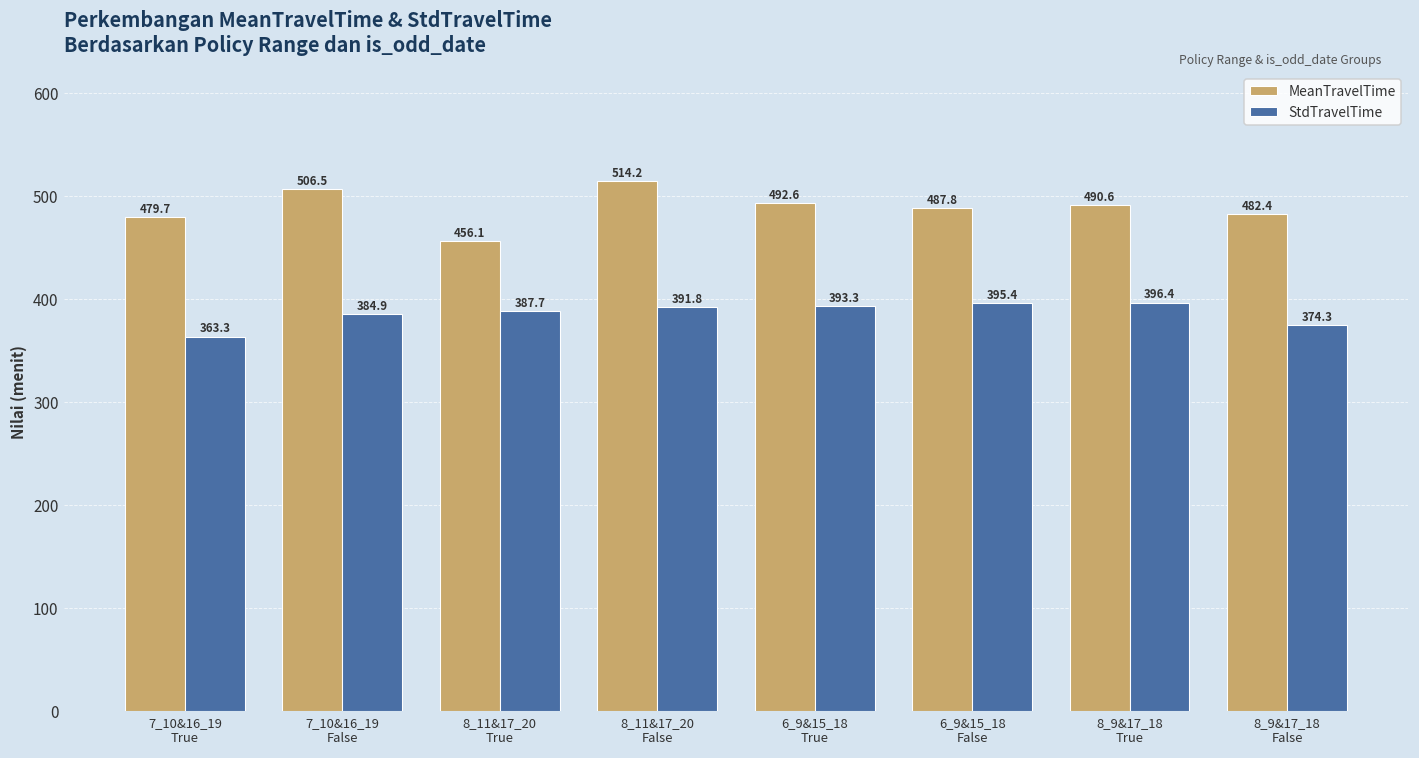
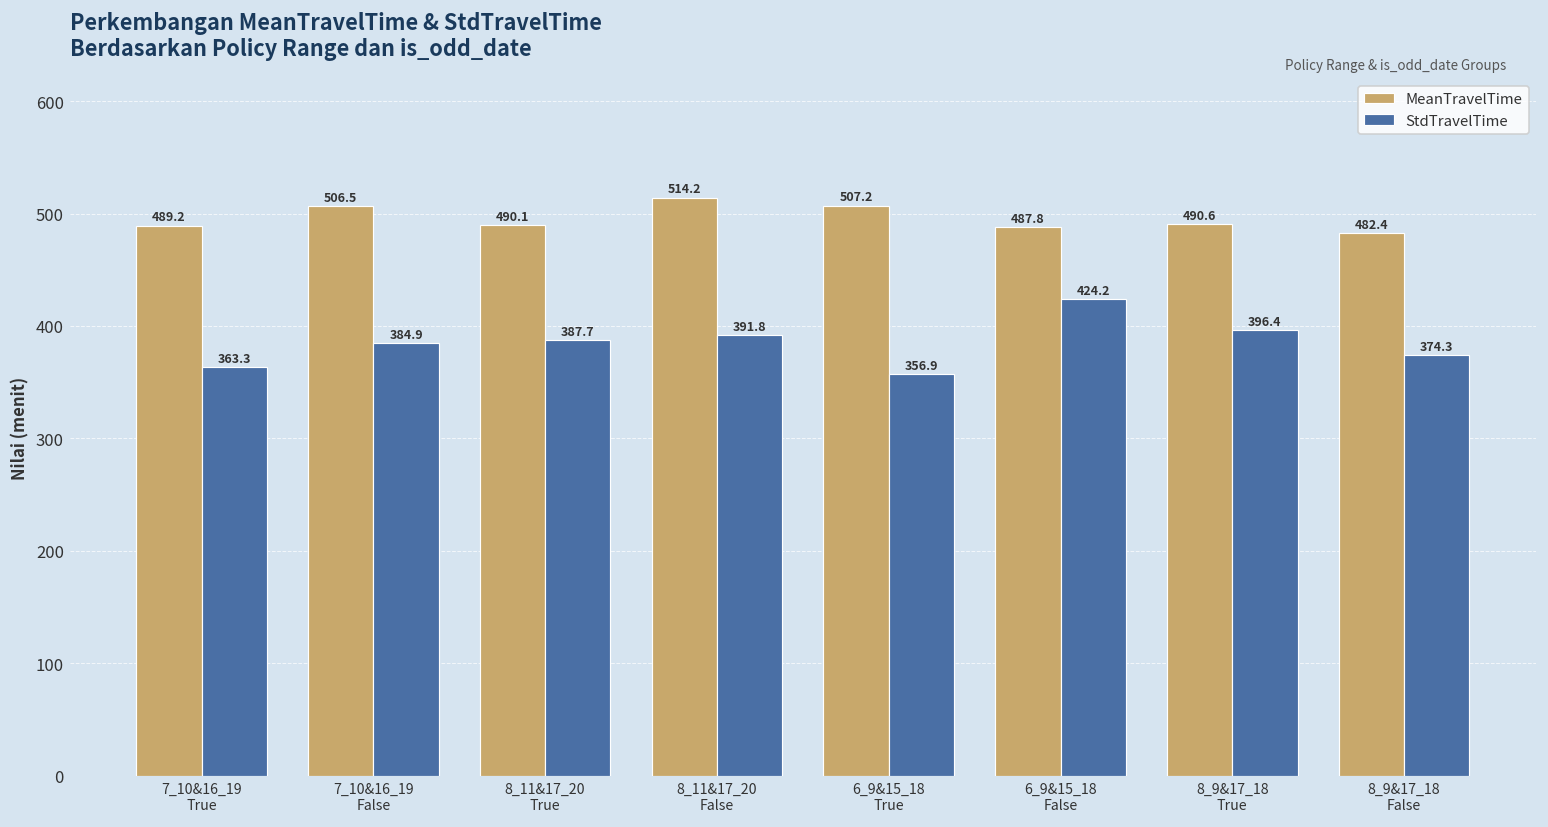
MeanTravelTime, 7_10&16_19 True: 479.7 -> 489.2
MeanTravelTime, 8_11&17_20 True: 456.1 -> 490.1
MeanTravelTime, 6_9&15_18 True: 492.6 -> 507.2
StdTravelTime, 6_9&15_18 True: 393.3 -> 356.9
StdTravelTime, 6_9&15_18 False: 395.4 -> 424.2
